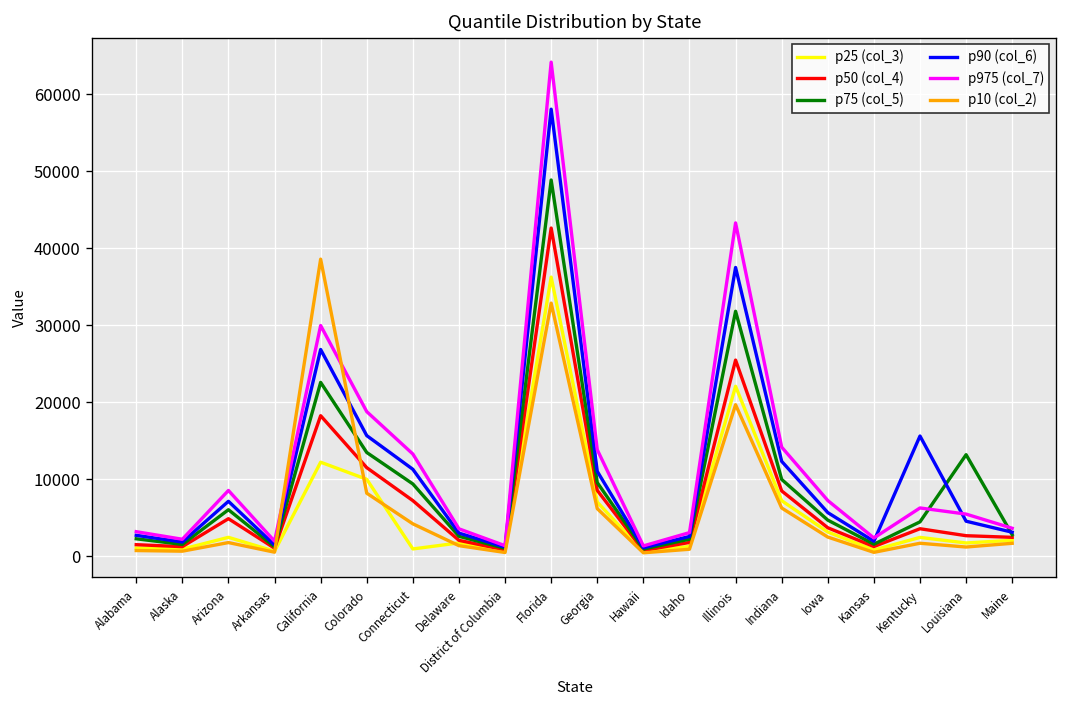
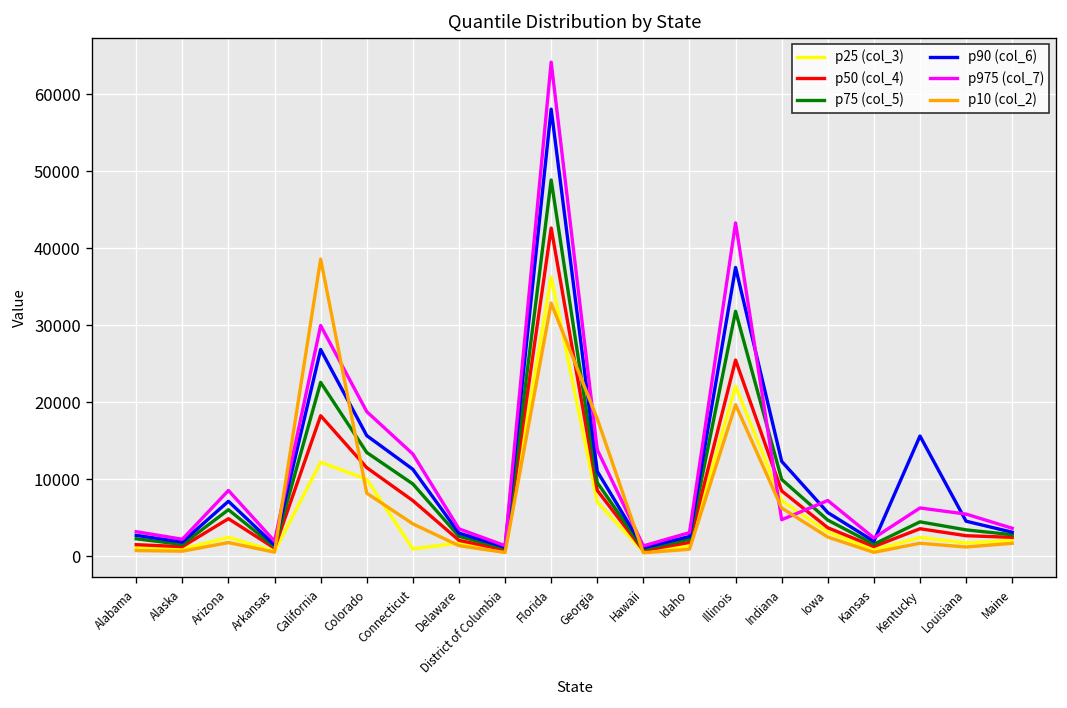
p10 (col_2), Georgia: 6000 -> 18000
p975 (col_7), Indiana: 14000 -> 5000
p75 (col_5), Louisiana: 13000 -> 3000
